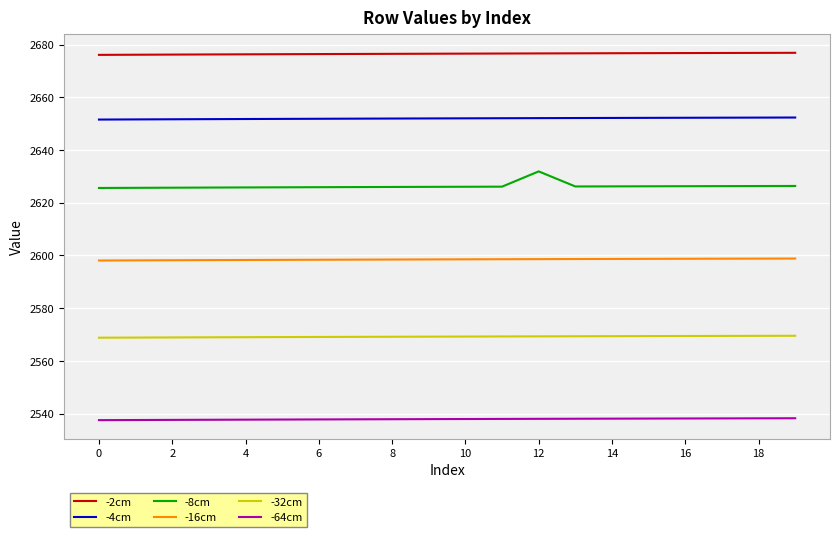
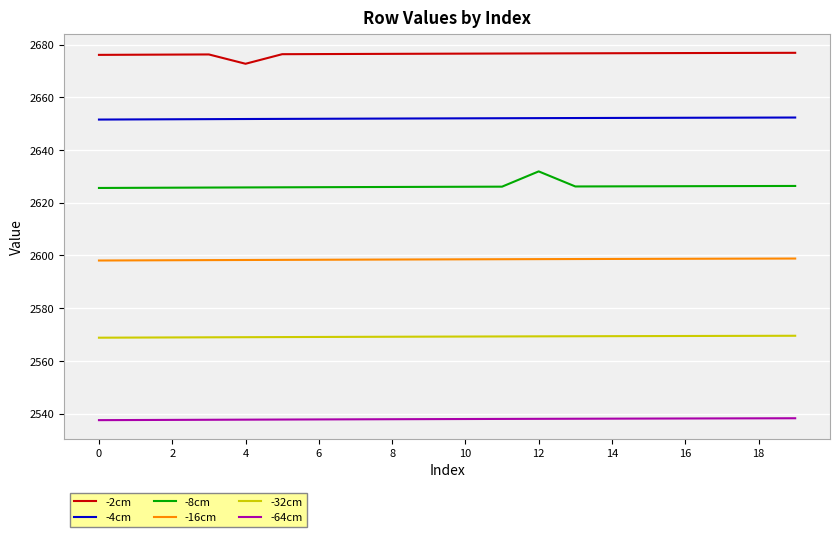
-2cm, 4: 2676 -> 2673
